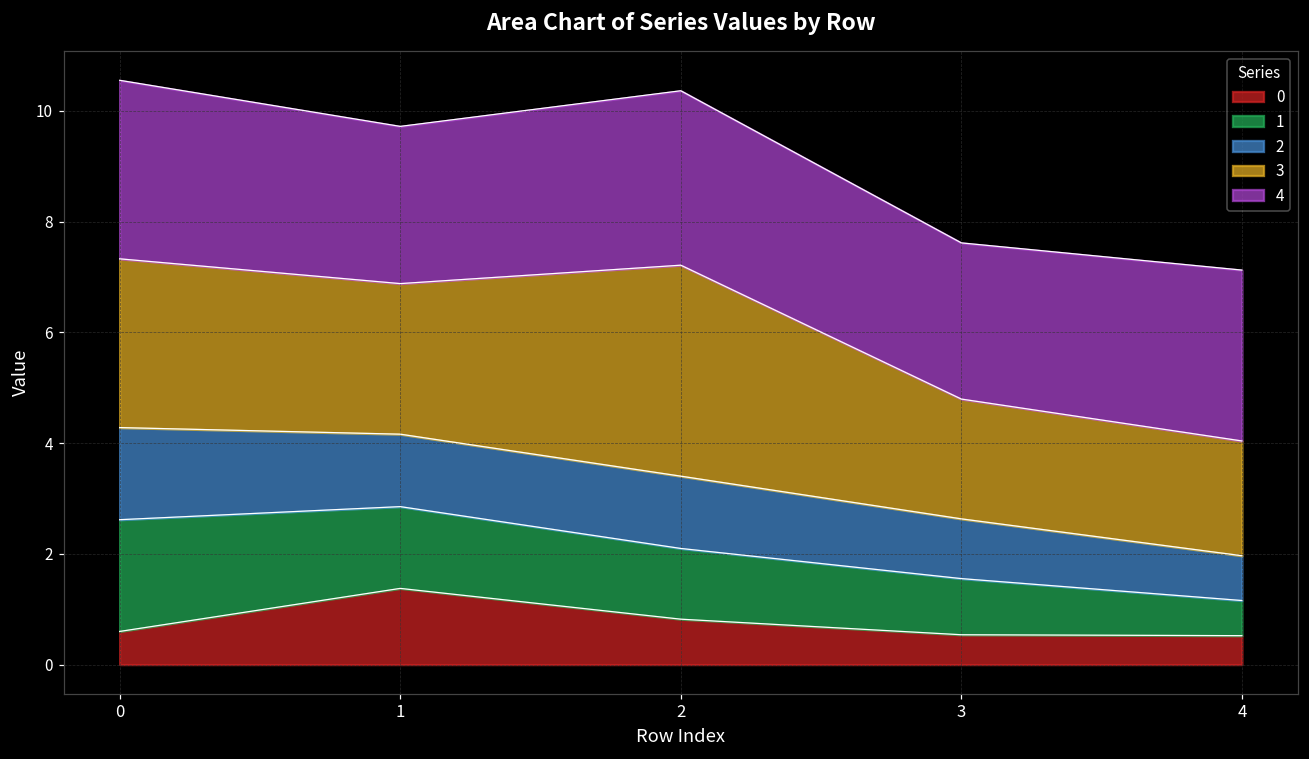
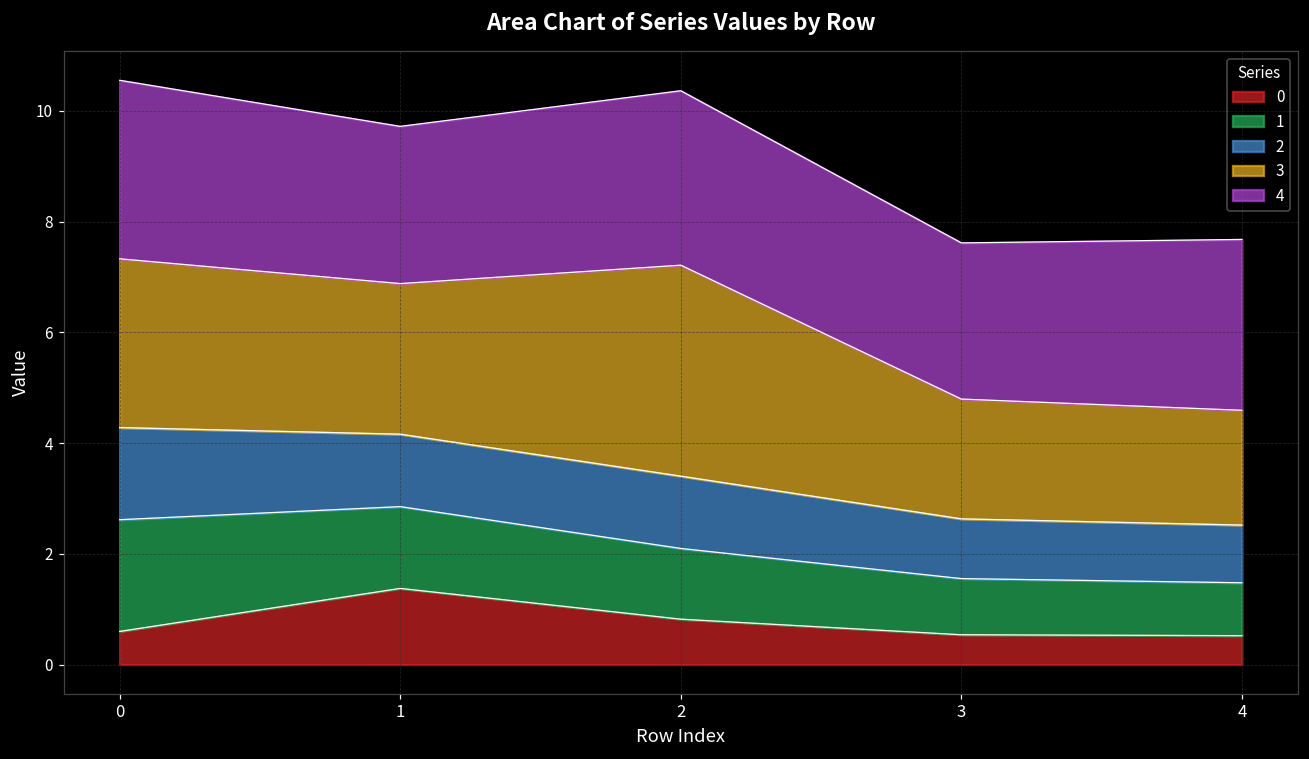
1, 4: 0.6 -> 1.0
2, 4: 0.8 -> 1.0
